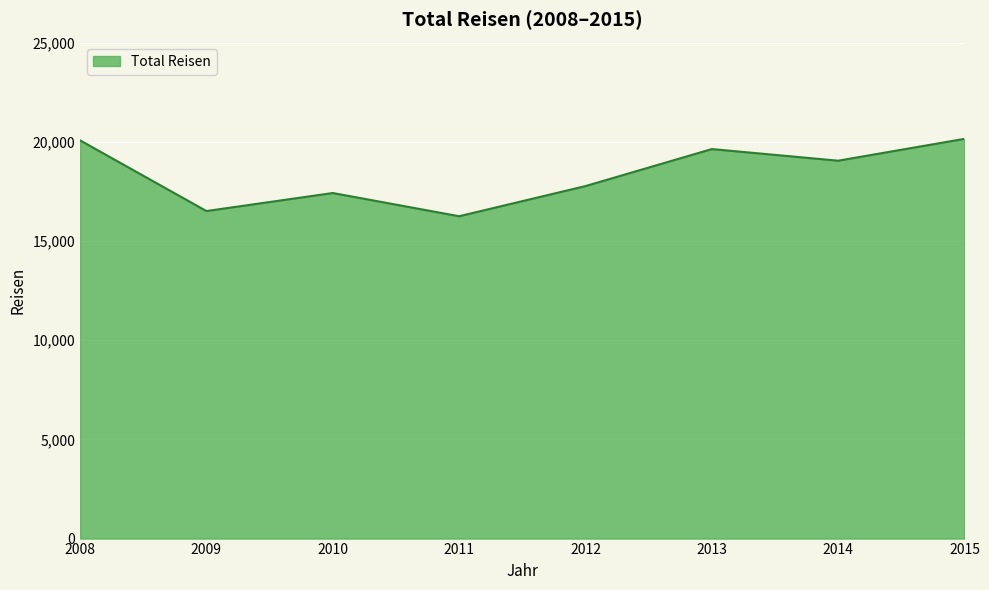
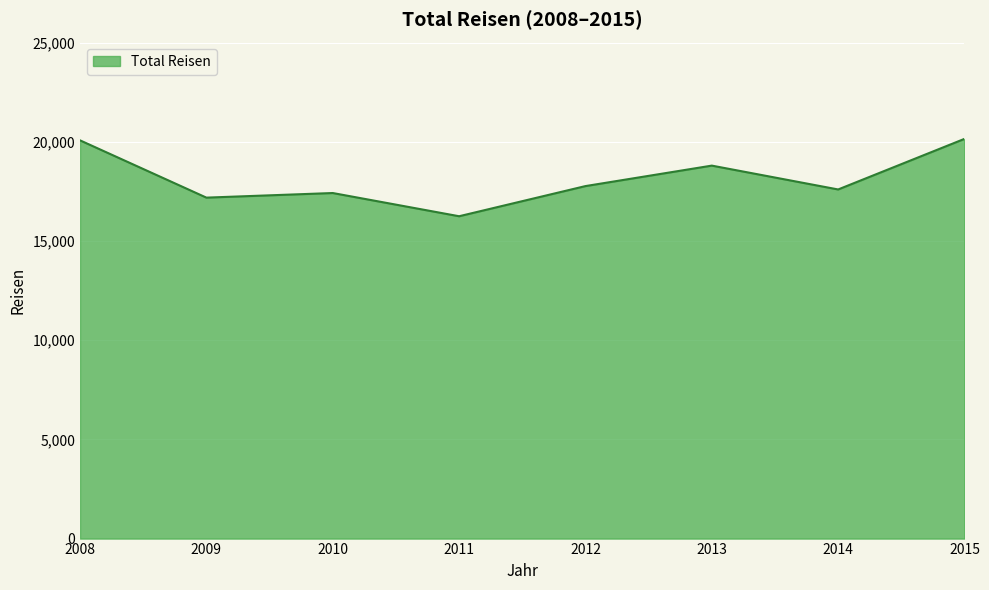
2009: 16,500 -> 17,200
2013: 19,600 -> 18,800
2014: 19,000 -> 17,600
